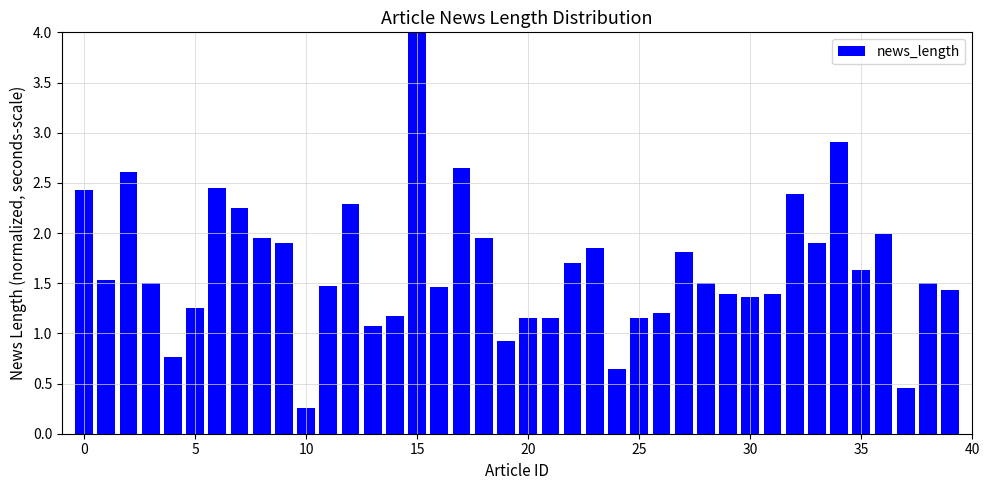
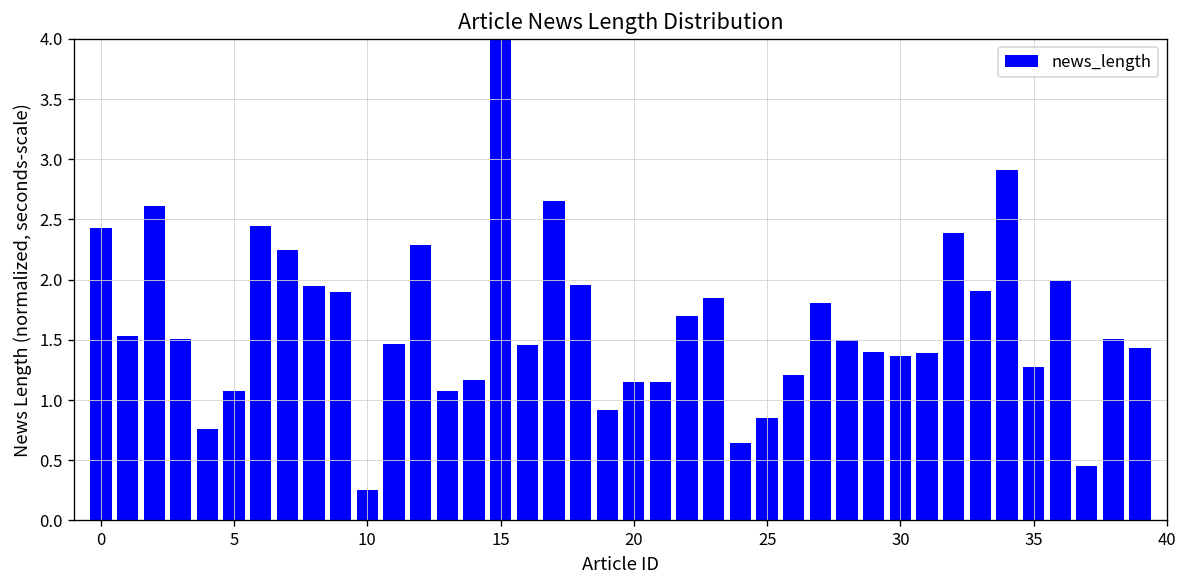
5: 1.25 -> 1.08
25: 1.15 -> 0.85
35: 1.63 -> 1.27
